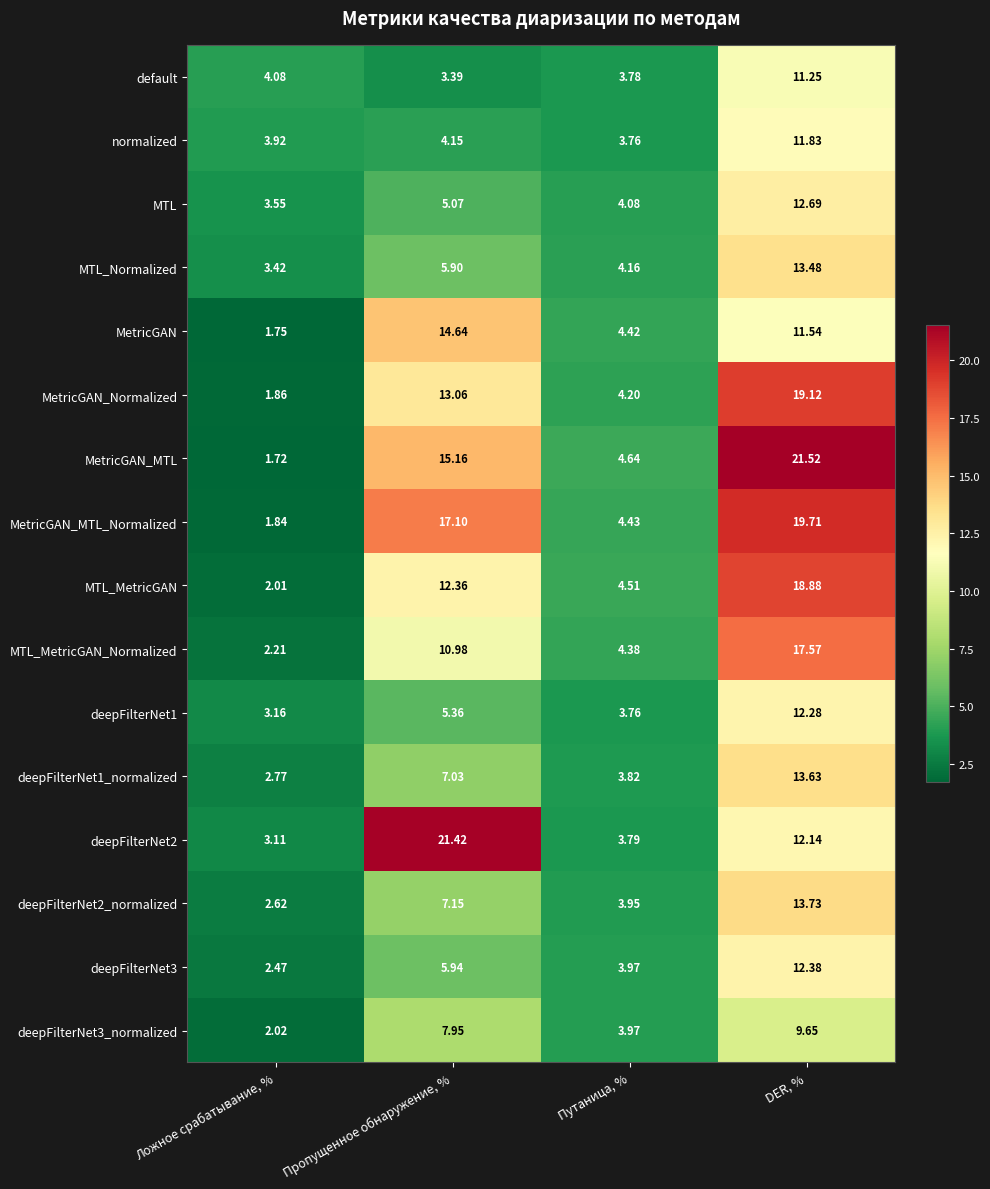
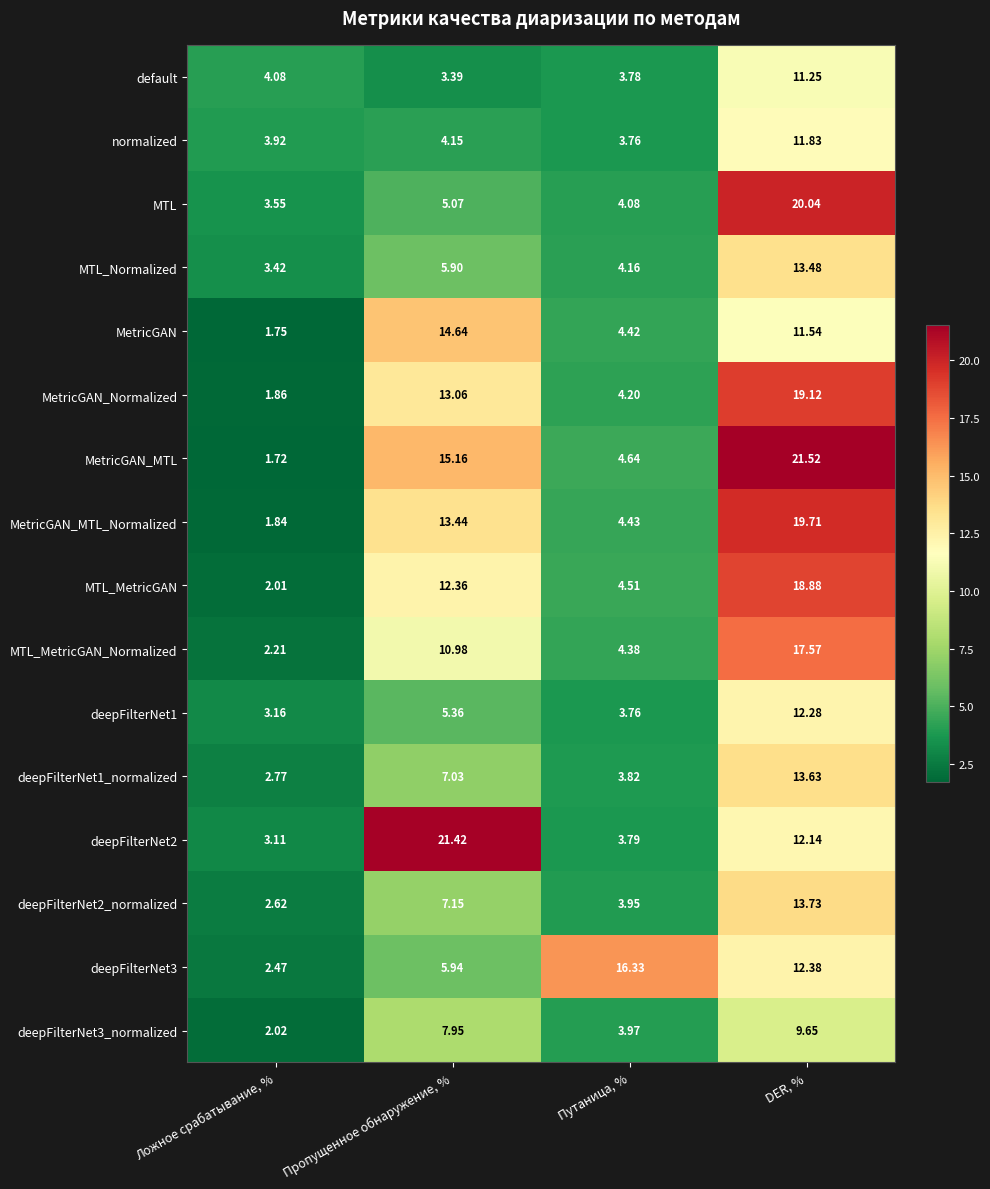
MTL, DER, %: 12.69 -> 20.04
MetricGAN_MTL_Normalized, Пропущенное обнаружение, %: 17.10 -> 13.44
deepFilterNet3, Путаница, %: 3.97 -> 16.33
